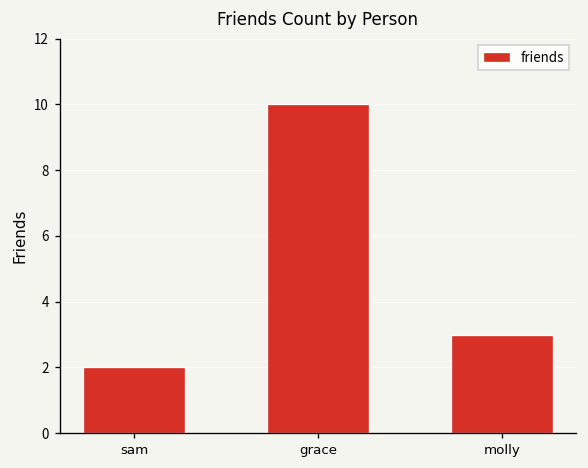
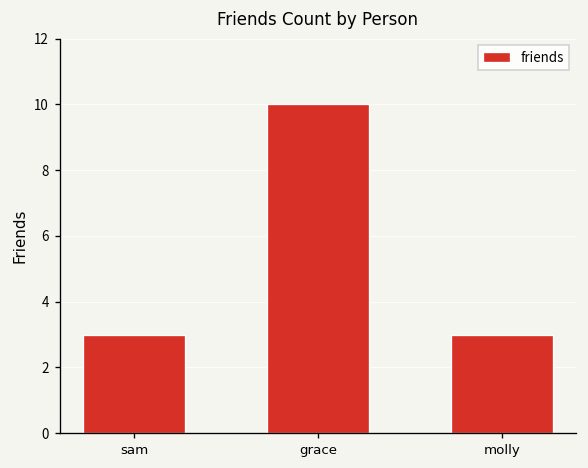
sam: 2 -> 3
